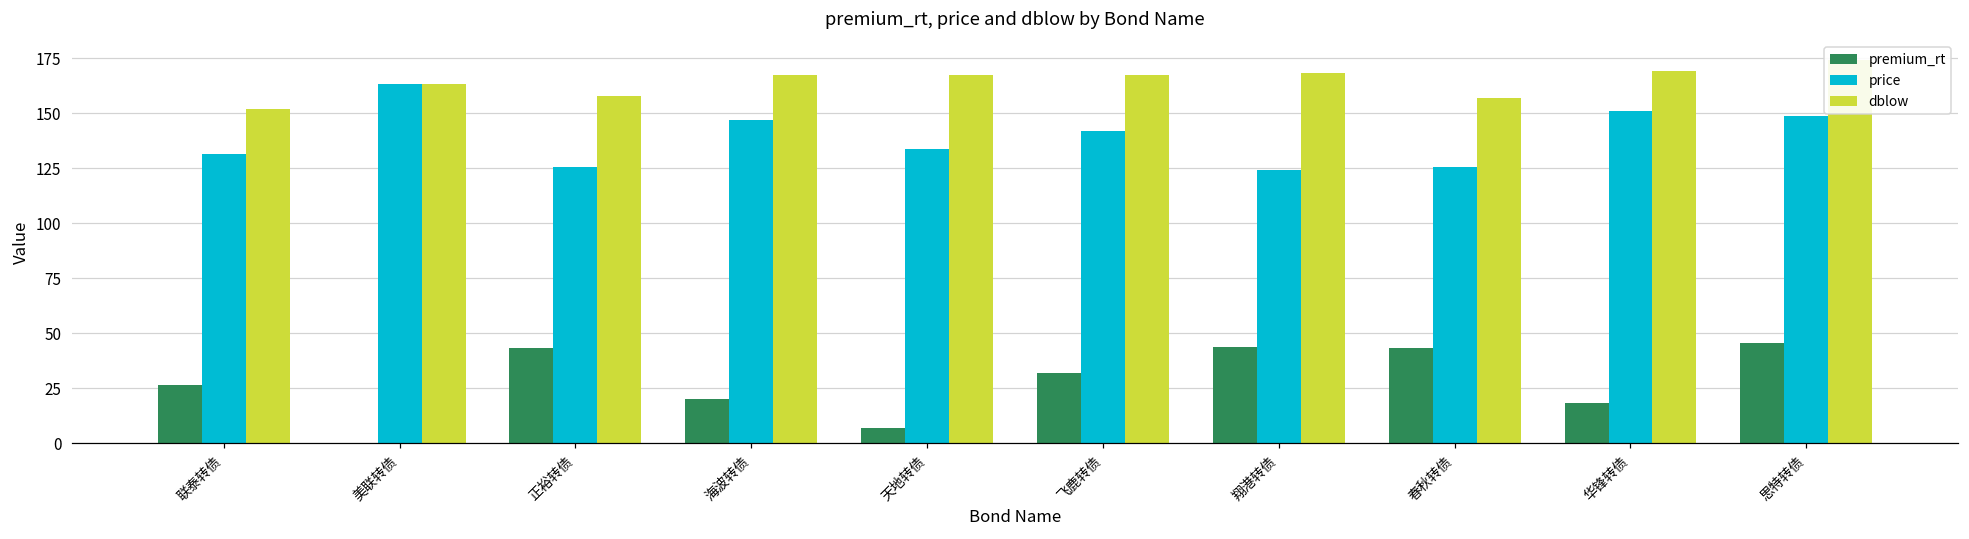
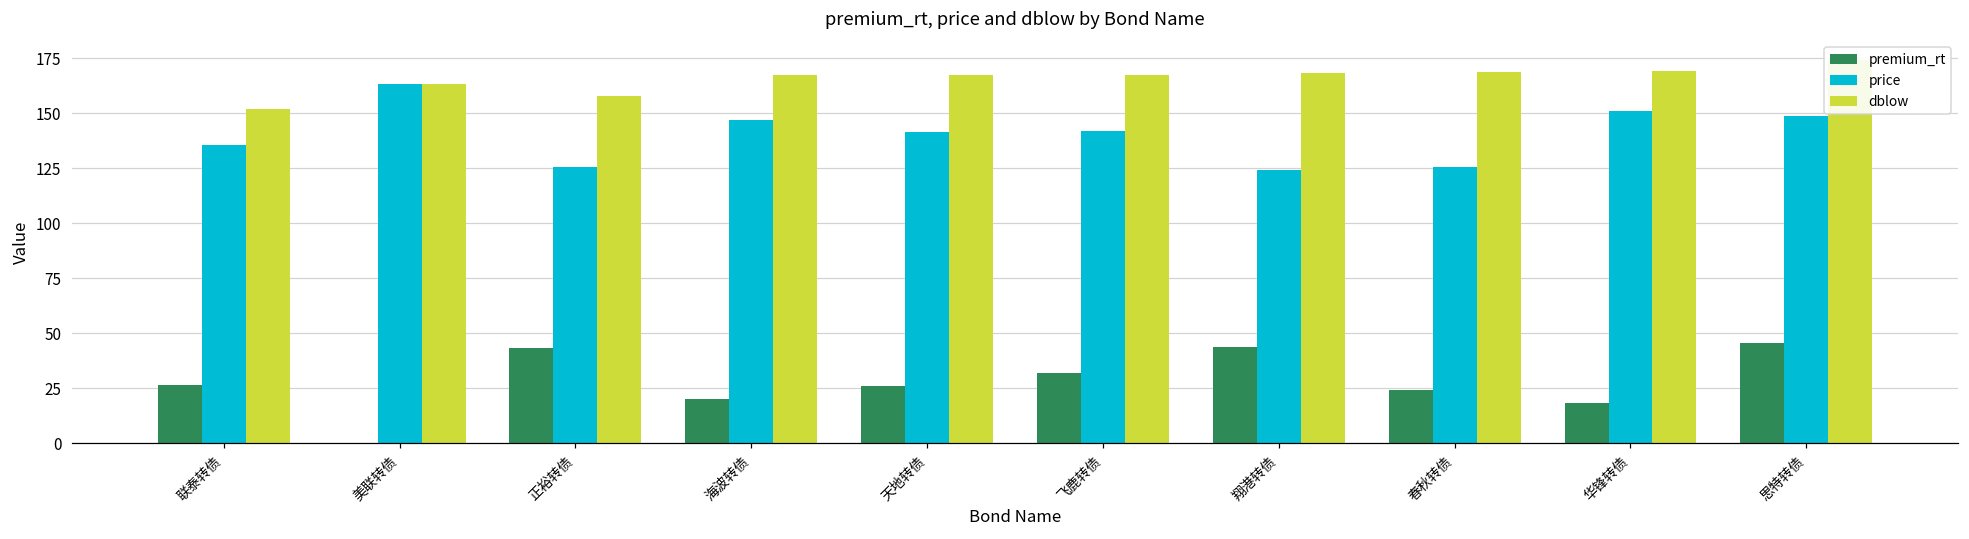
price, 联泰转债: 132 -> 136
premium_rt, 天地转债: 7 -> 26
price, 天地转债: 134 -> 141
premium_rt, 春秋转债: 43 -> 24
dblow, 春秋转债: 157 -> 169
